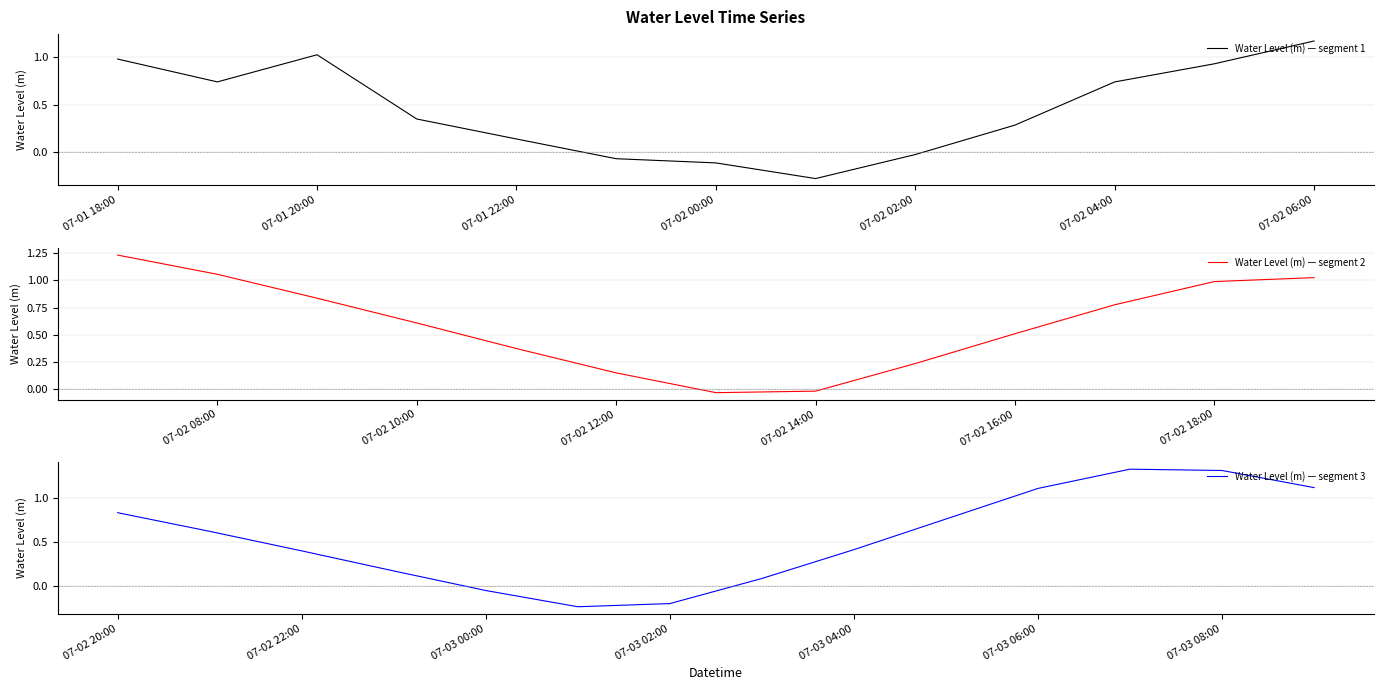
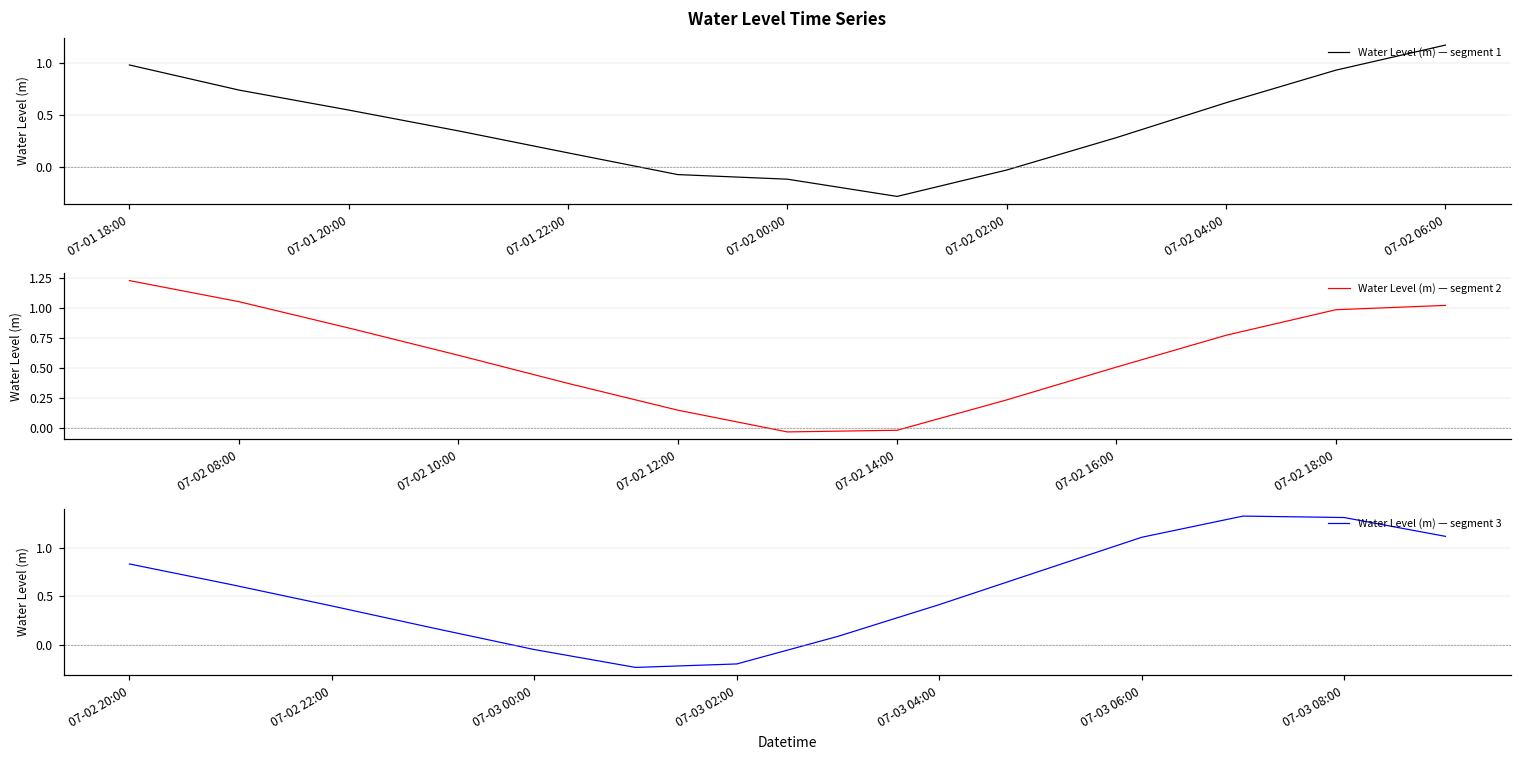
Water Level Time Series, 07-01 20:00: 1.0 -> 0.5
Water Level Time Series, 07-02 04:00: 0.7 -> 0.6
